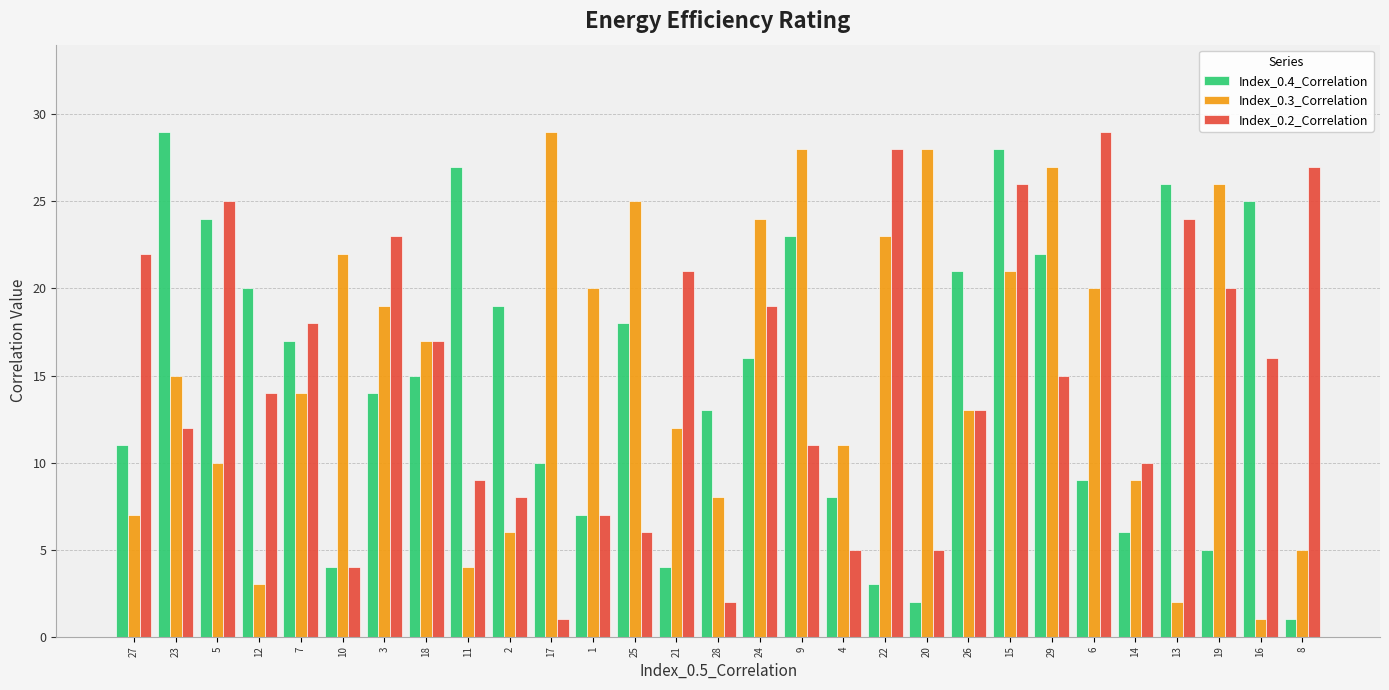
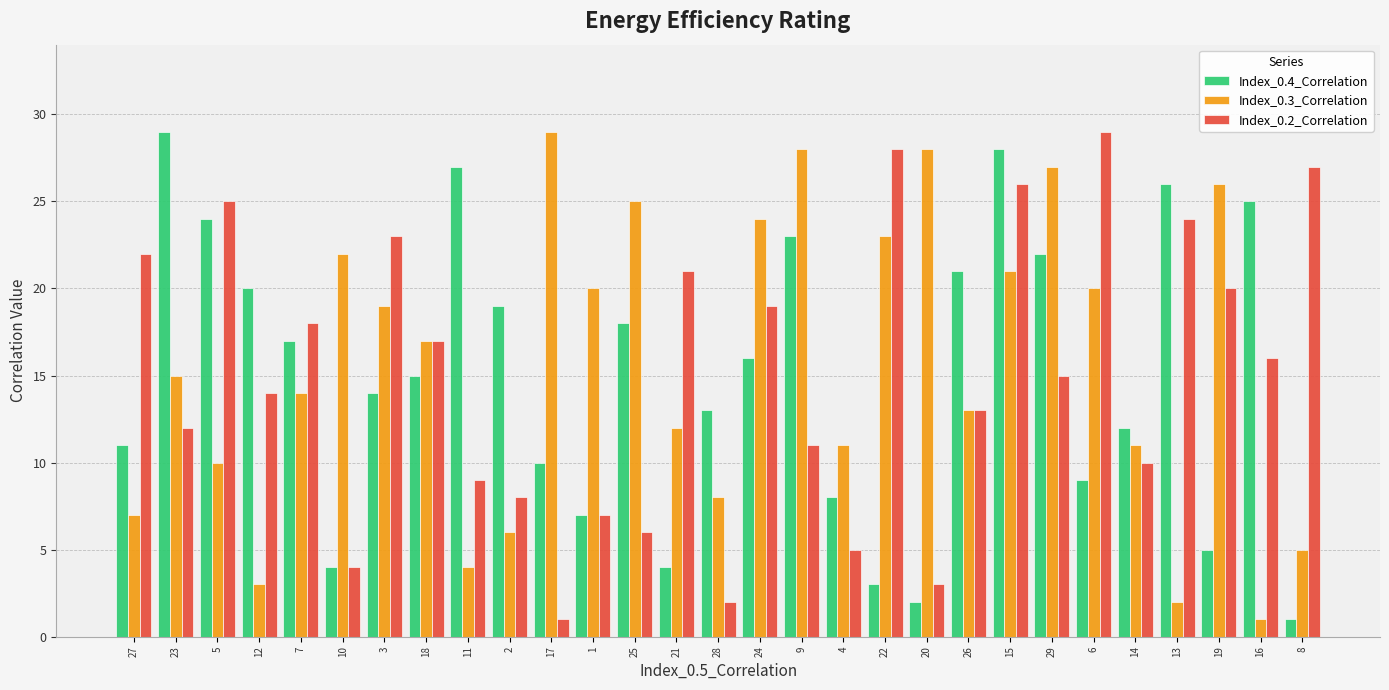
Index_0.2_Correlation, 20: 5 -> 3
Index_0.4_Correlation, 14: 6 -> 12
Index_0.3_Correlation, 14: 9 -> 11
